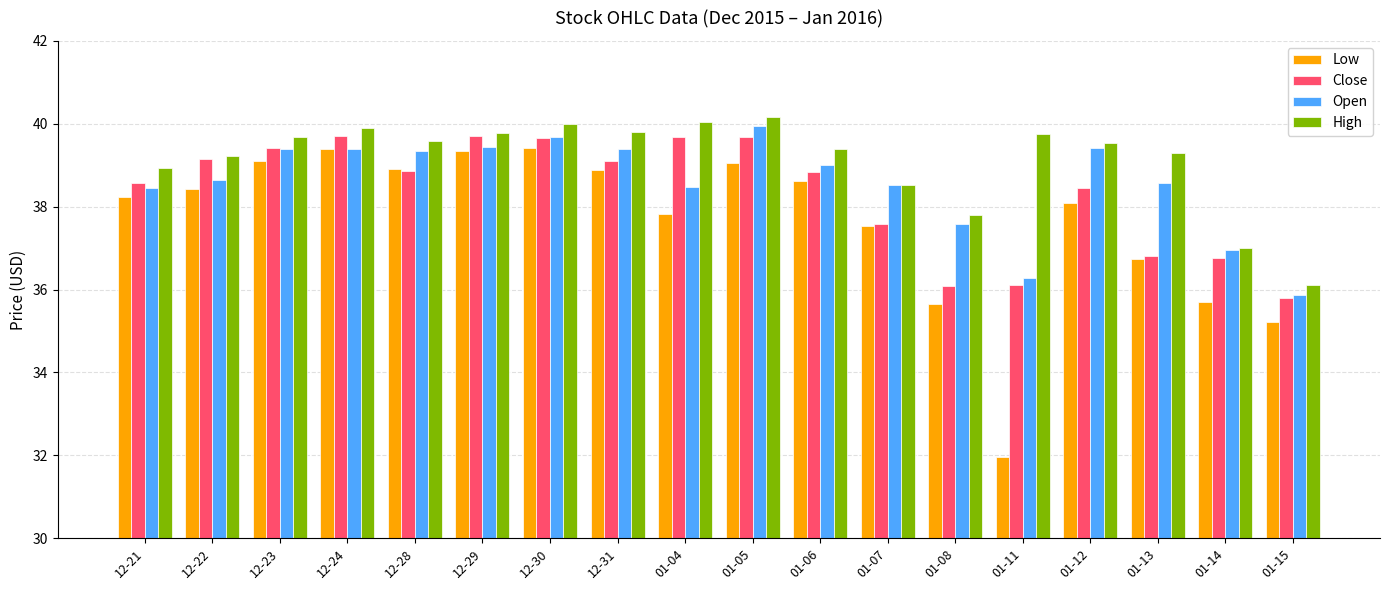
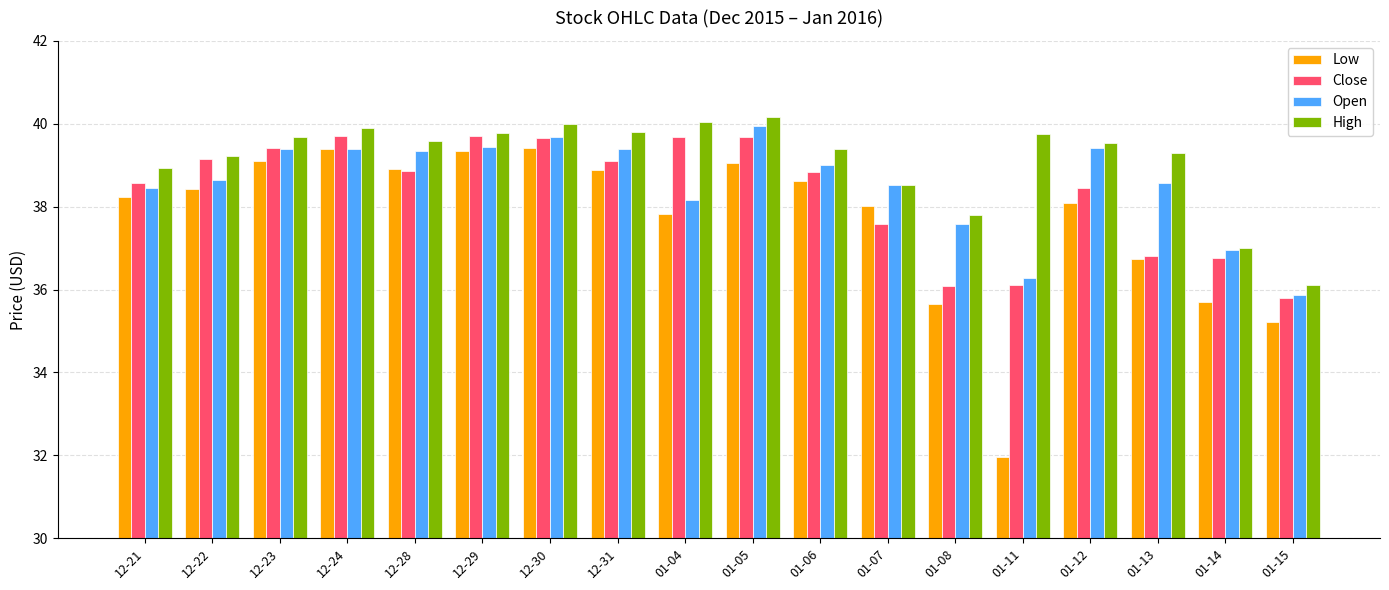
Open, 01-04: 38.5 -> 38.2
Low, 01-07: 37.5 -> 38.0
